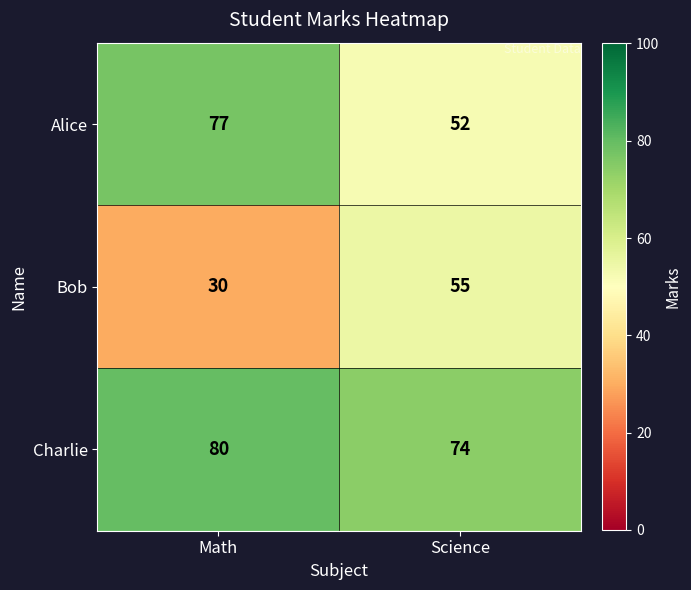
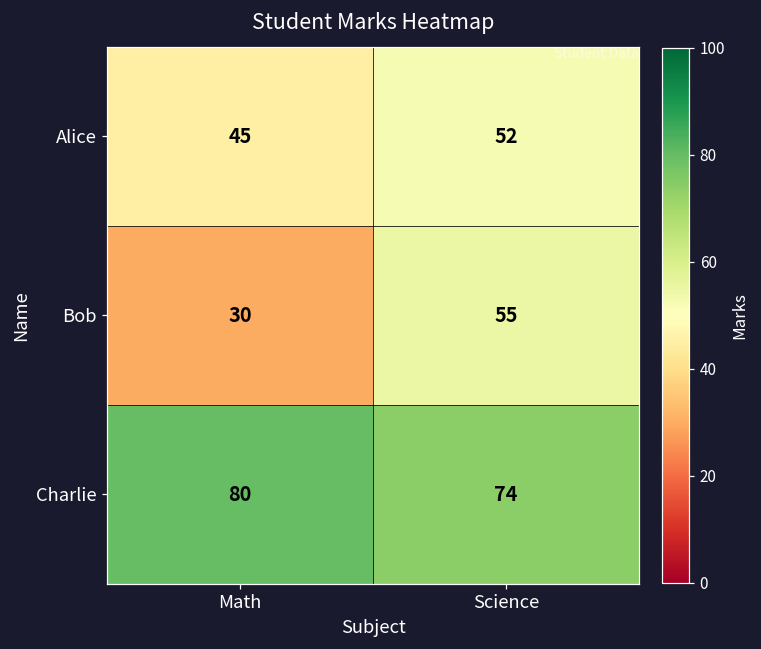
Alice, Math: 77 -> 45
